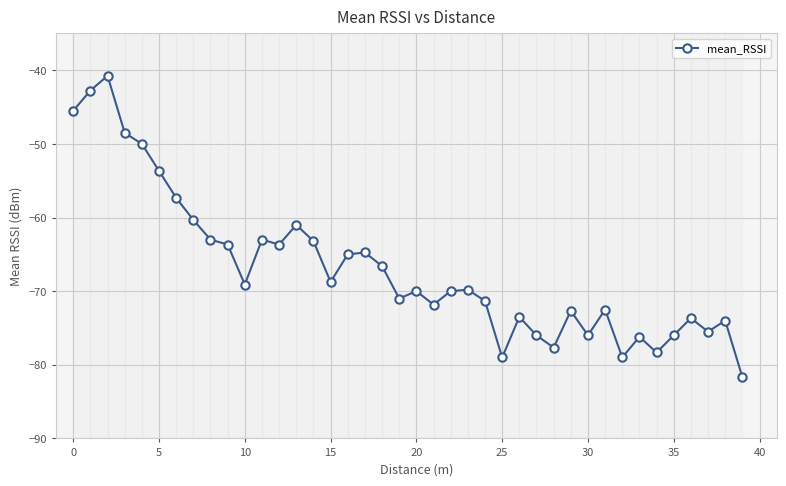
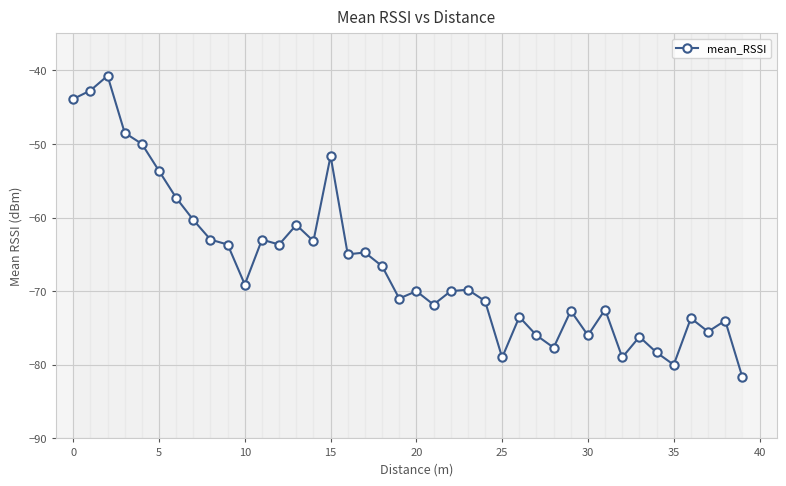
0: -46 -> -44
15: -69 -> -52
35: -76 -> -80
